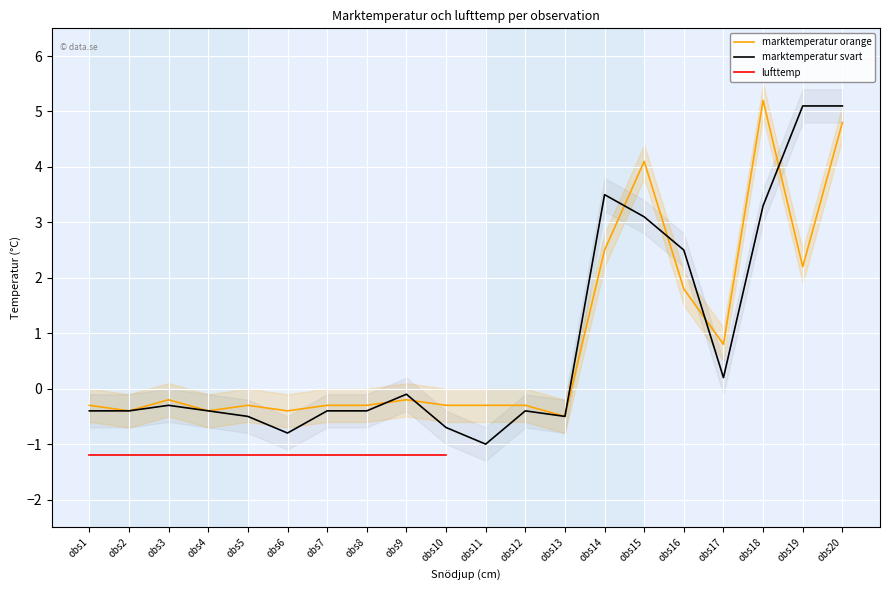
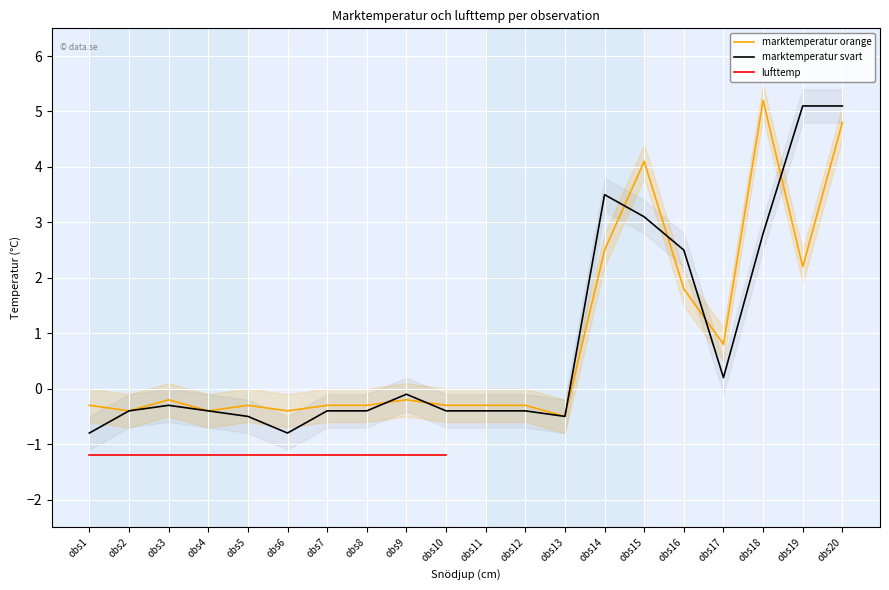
marktemperatur svart, obs1: -0.4 -> -0.8
marktemperatur svart, obs10: -0.7 -> -0.4
marktemperatur svart, obs11: -1.0 -> -0.4
marktemperatur svart, obs18: 3.3 -> 2.8
